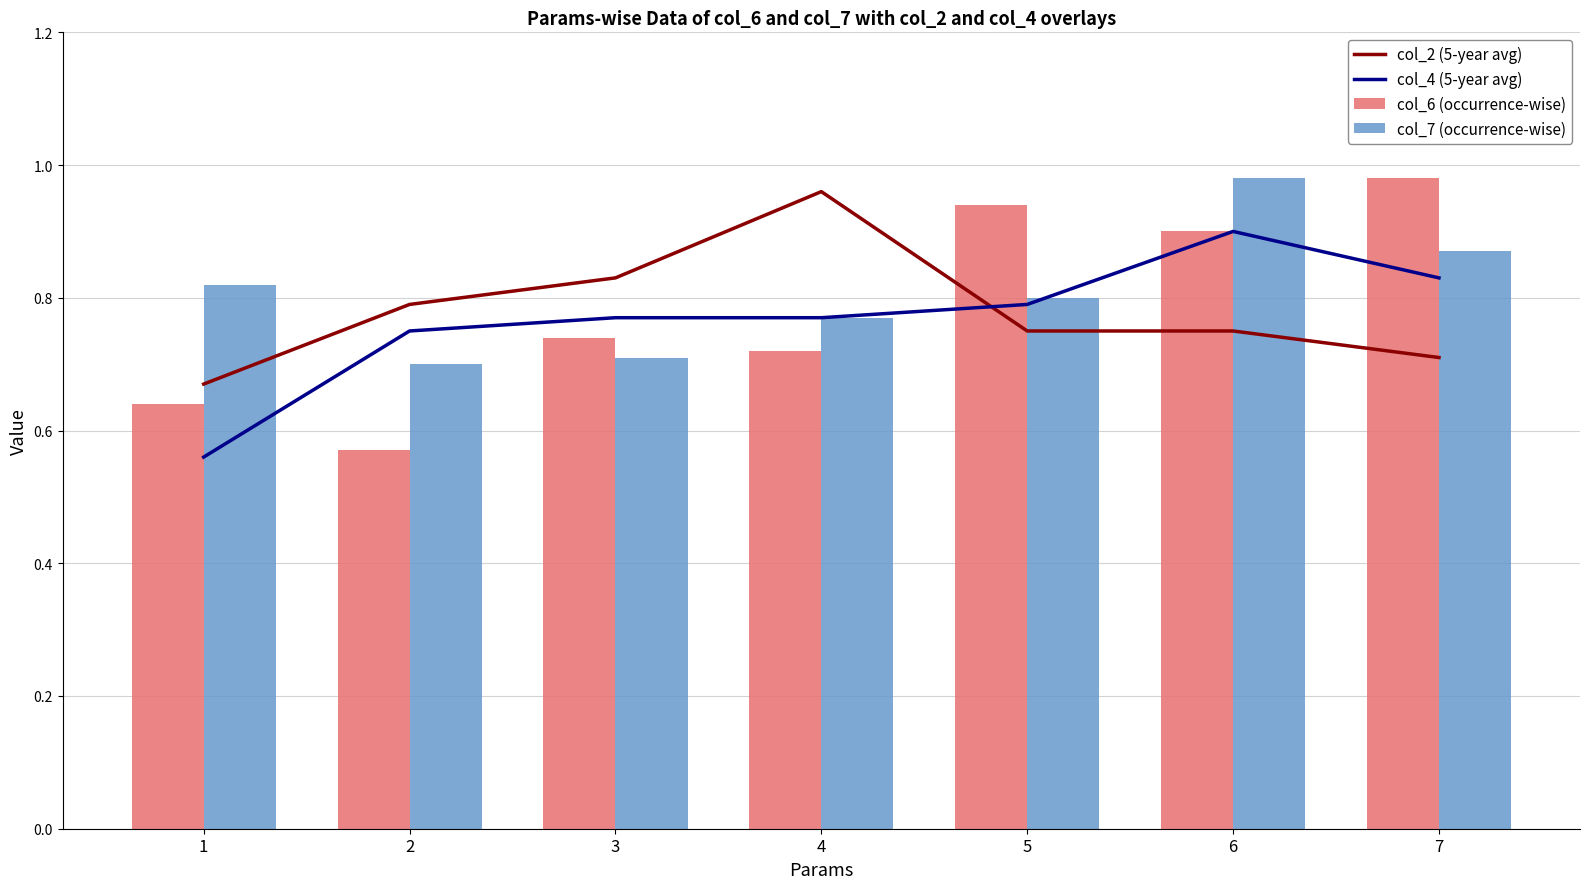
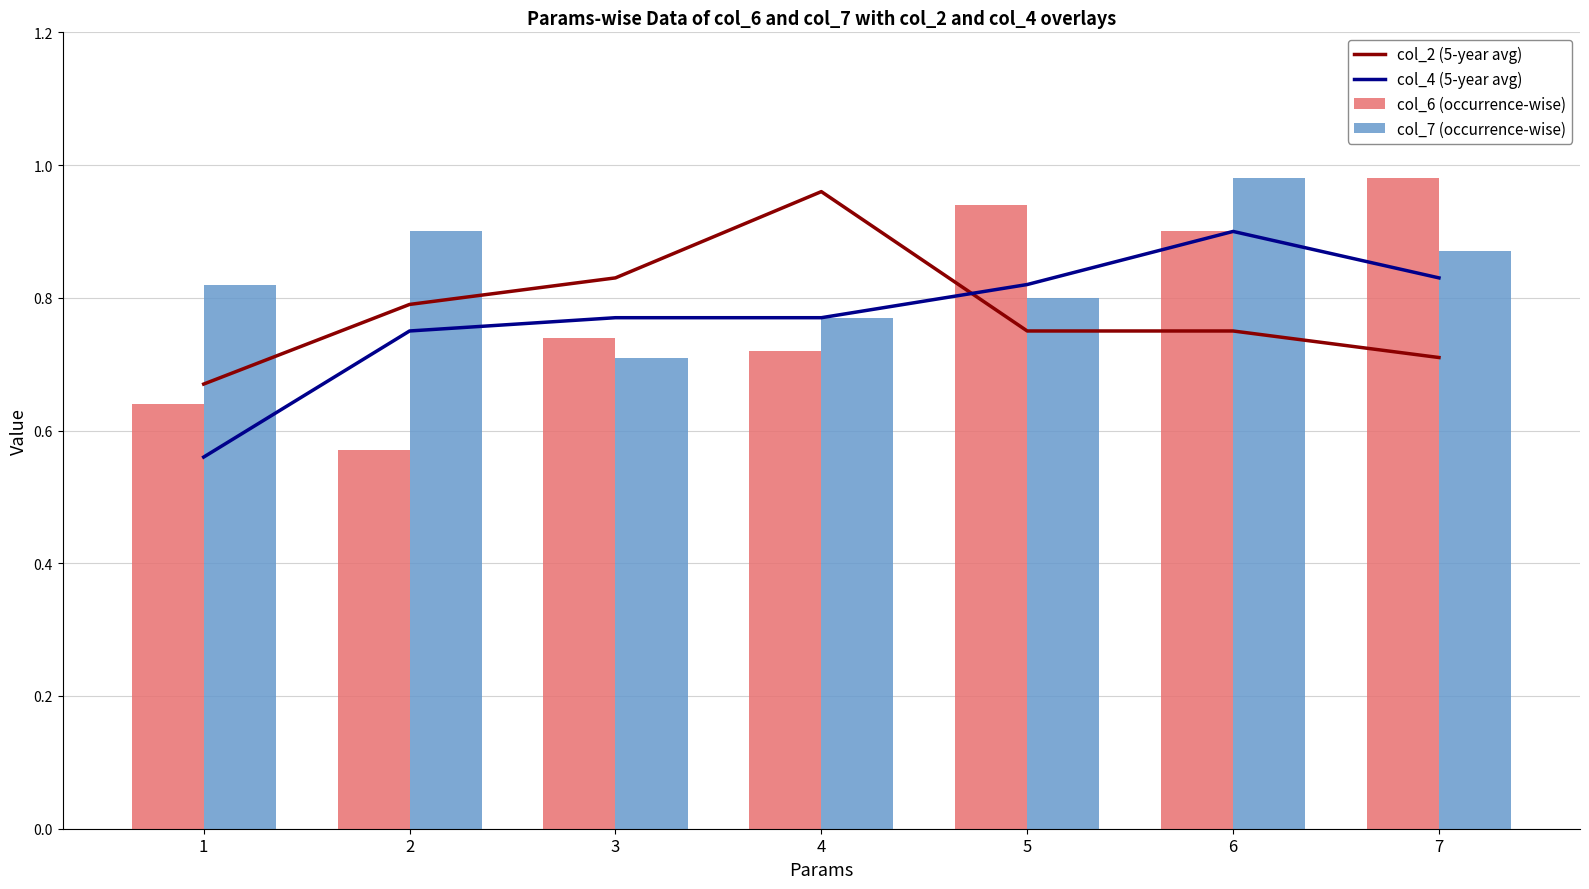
col_7 (occurrence-wise), 2: 0.7 -> 0.9
col_4 (5-year avg), 5: 0.79 -> 0.82
